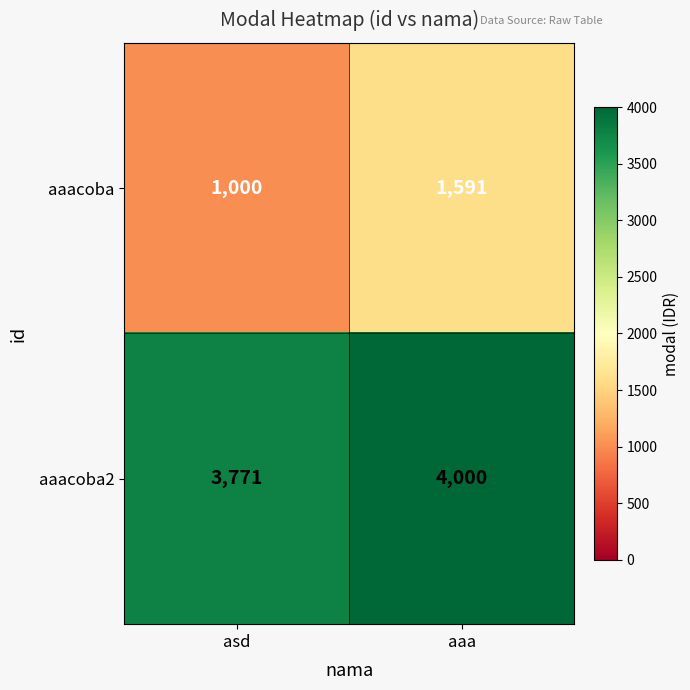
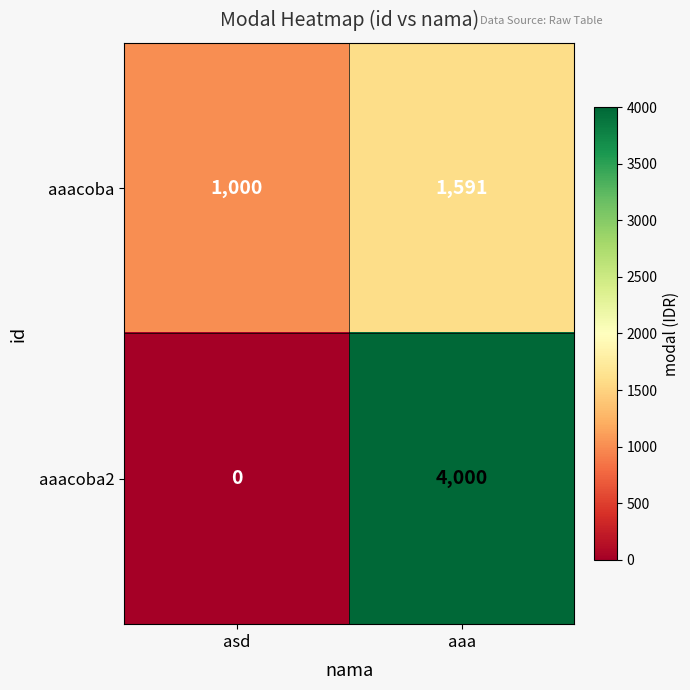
aaacoba2, asd: 3,771 -> 0
